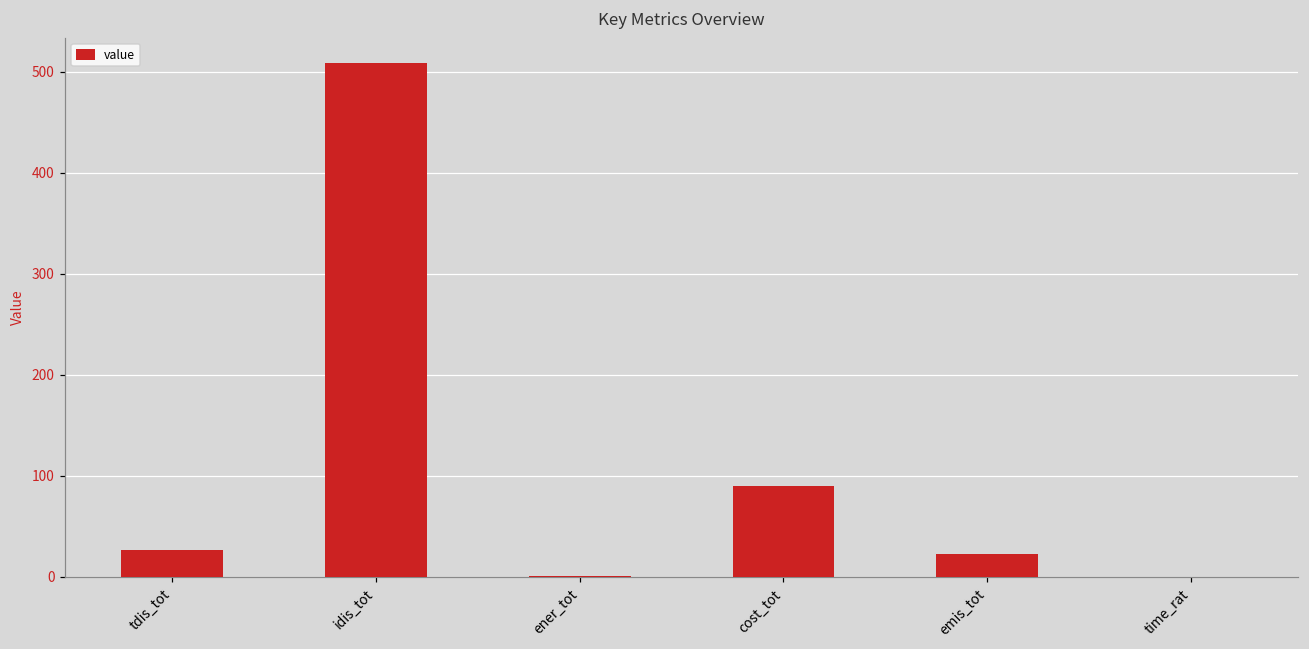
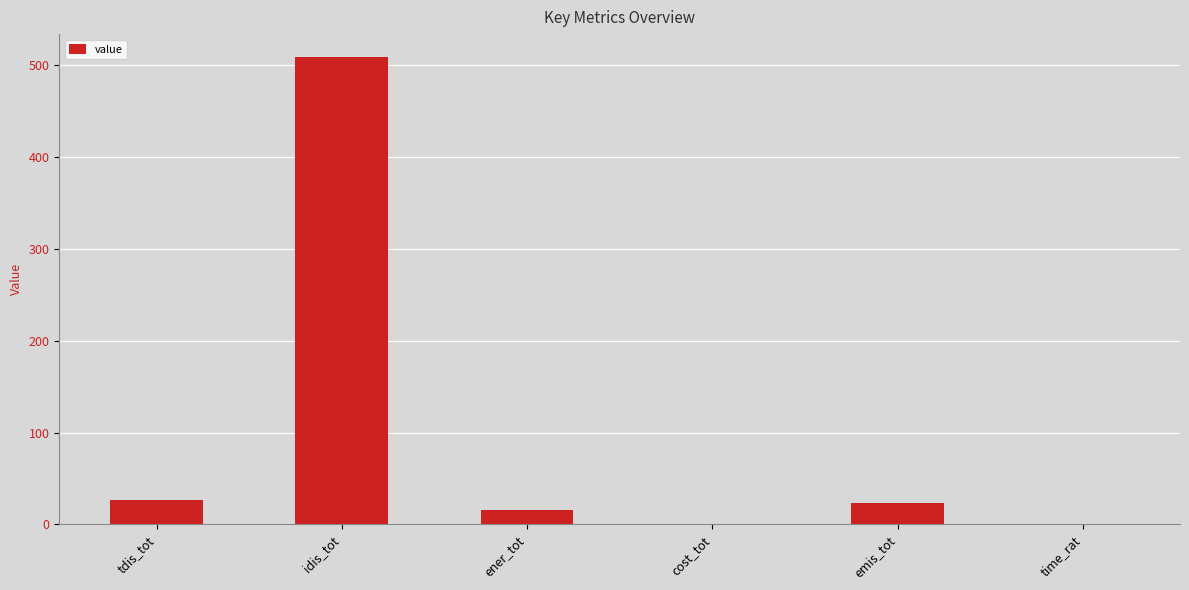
ener_tot: 0 -> 20
cost_tot: 90 -> 0
